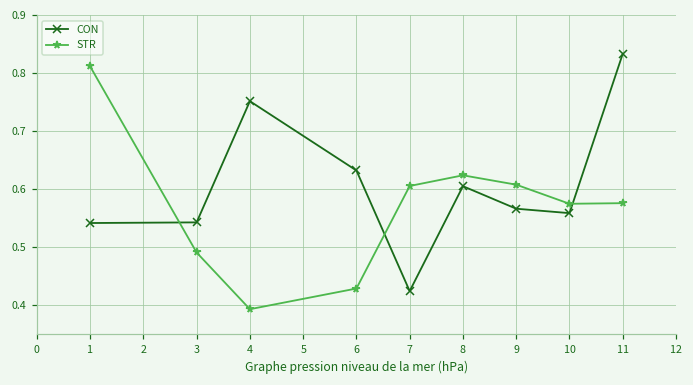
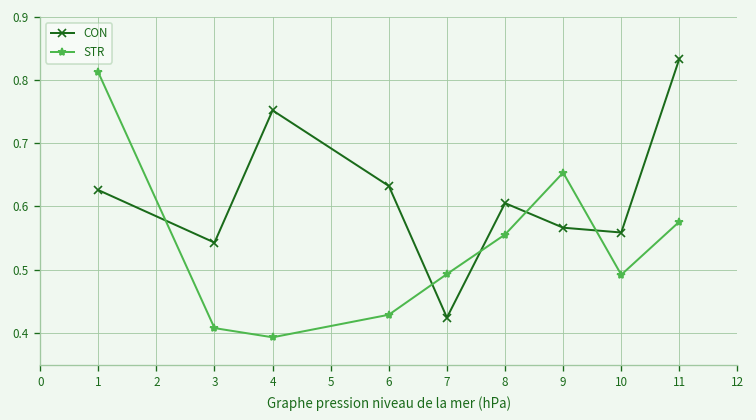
CON, 1: 0.54 -> 0.63
STR, 3: 0.49 -> 0.41
STR, 7: 0.61 -> 0.49
STR, 8: 0.62 -> 0.56
STR, 9: 0.61 -> 0.65
STR, 10: 0.58 -> 0.49
